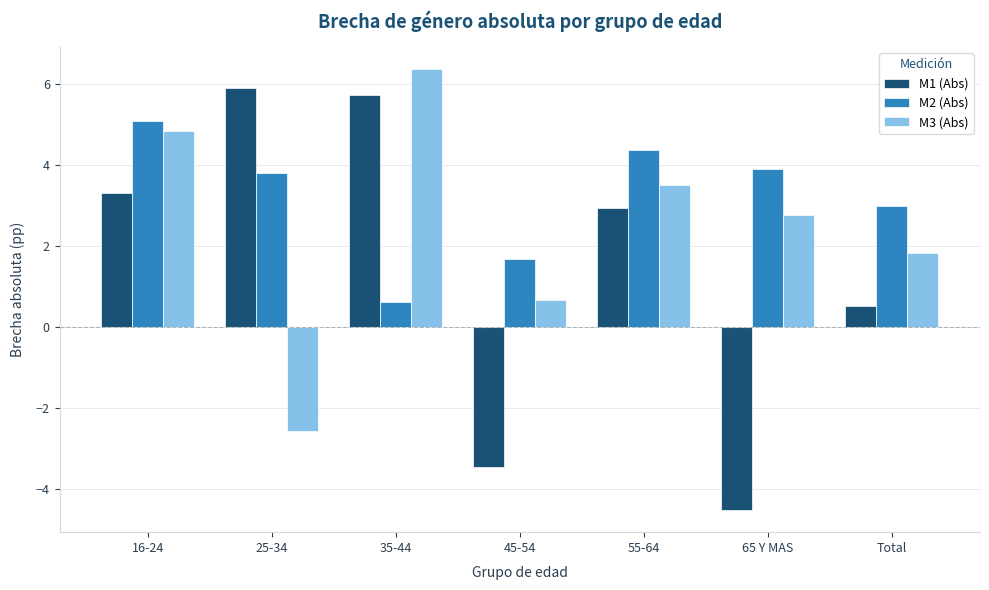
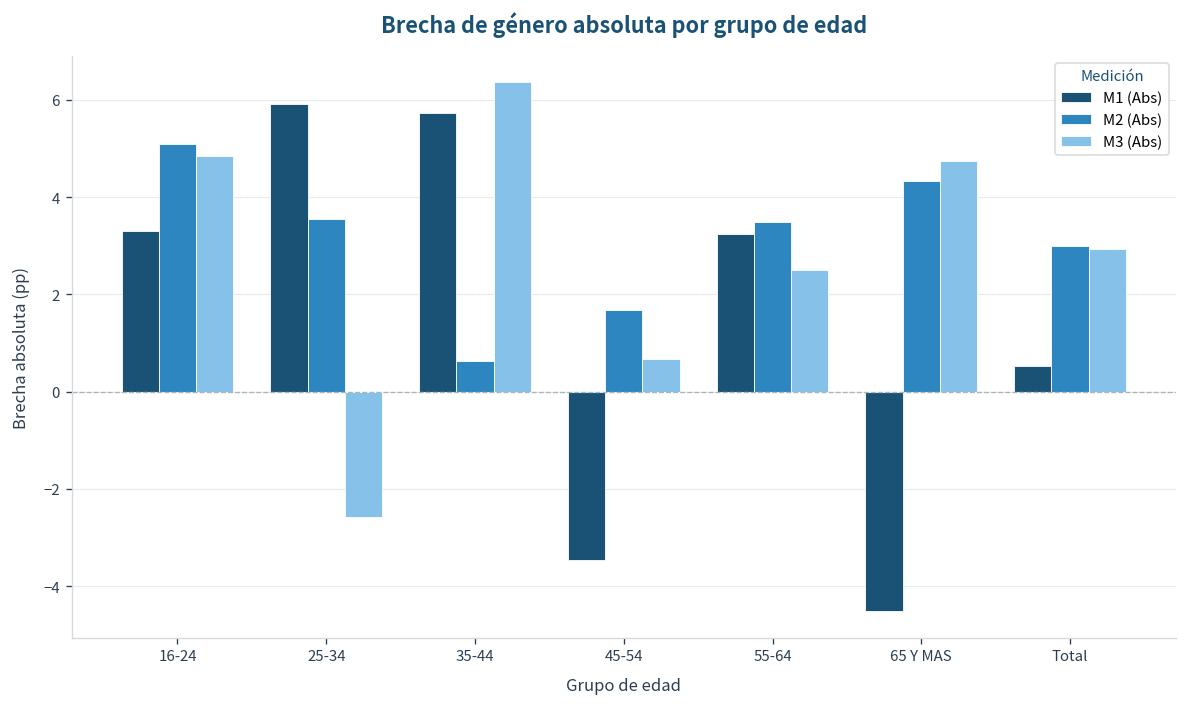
M2 (Abs), 25-34: 3.8 -> 3.5
M1 (Abs), 55-64: 2.9 -> 3.2
M2 (Abs), 55-64: 4.4 -> 3.5
M3 (Abs), 55-64: 3.5 -> 2.5
M2 (Abs), 65 Y MAS: 3.9 -> 4.3
M3 (Abs), 65 Y MAS: 2.8 -> 4.7
M3 (Abs), Total: 1.8 -> 2.9
